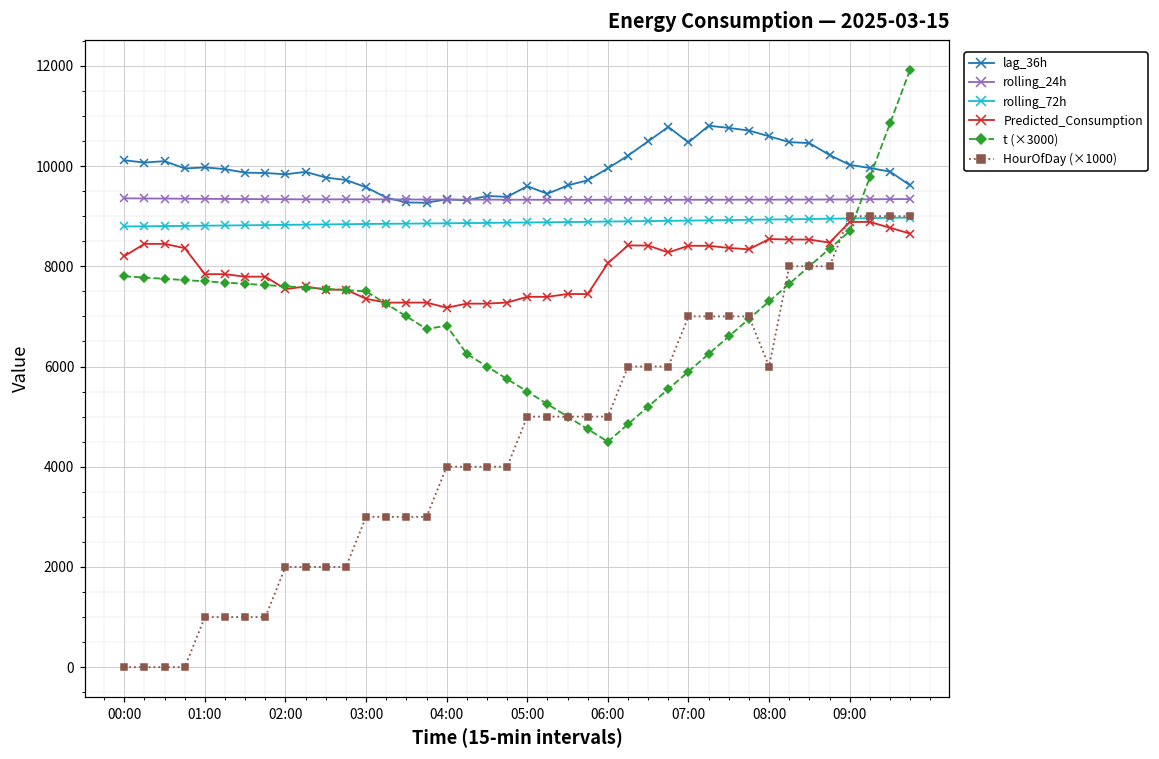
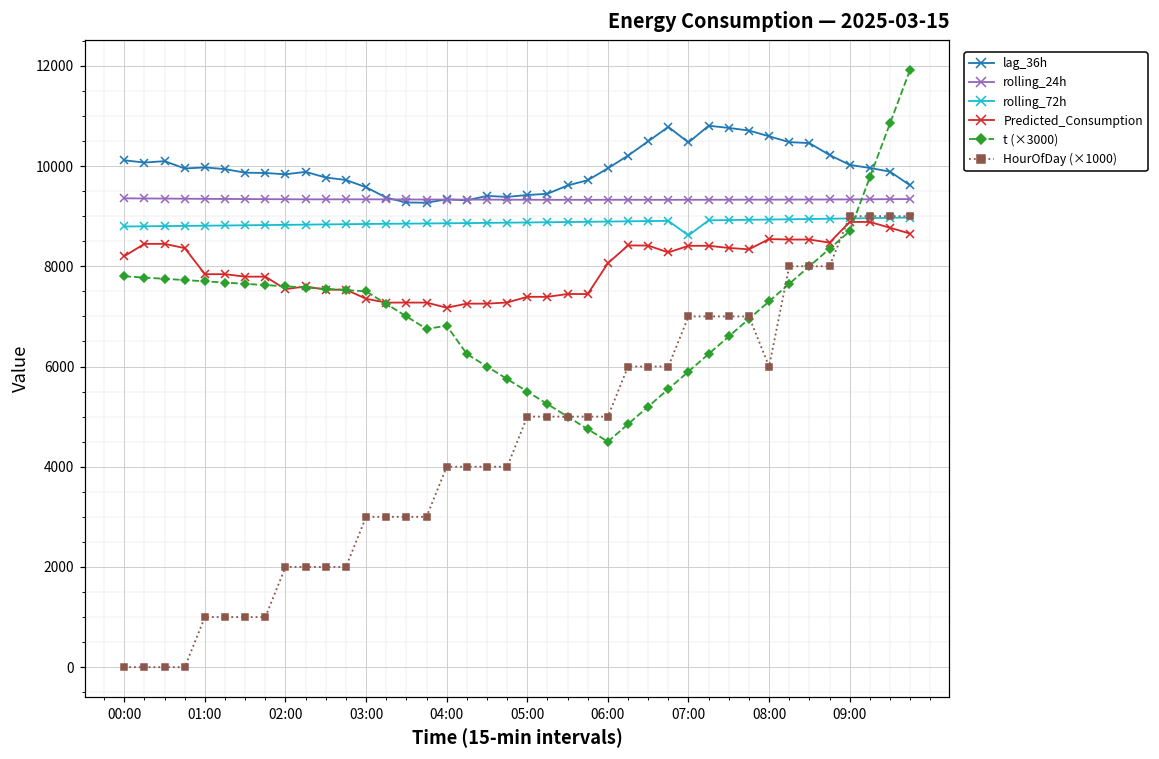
lag_36h, 05:00: 9600 -> 9400
rolling_72h, 07:00: 8900 -> 8600
